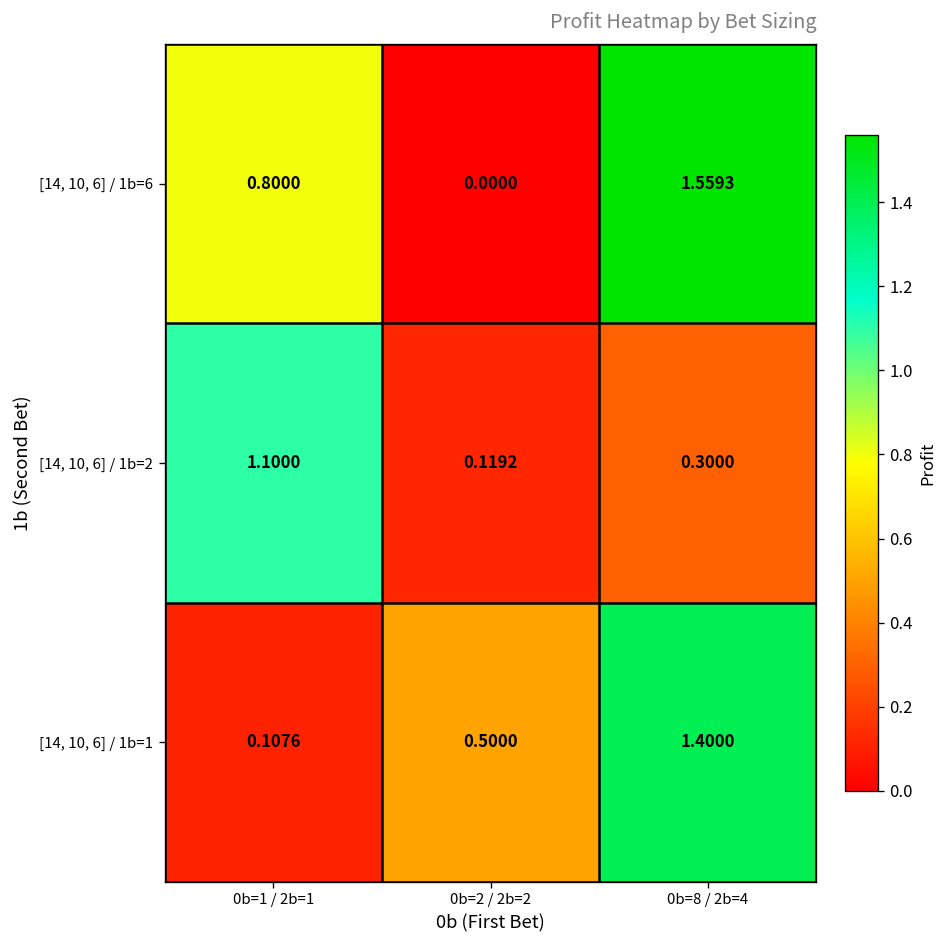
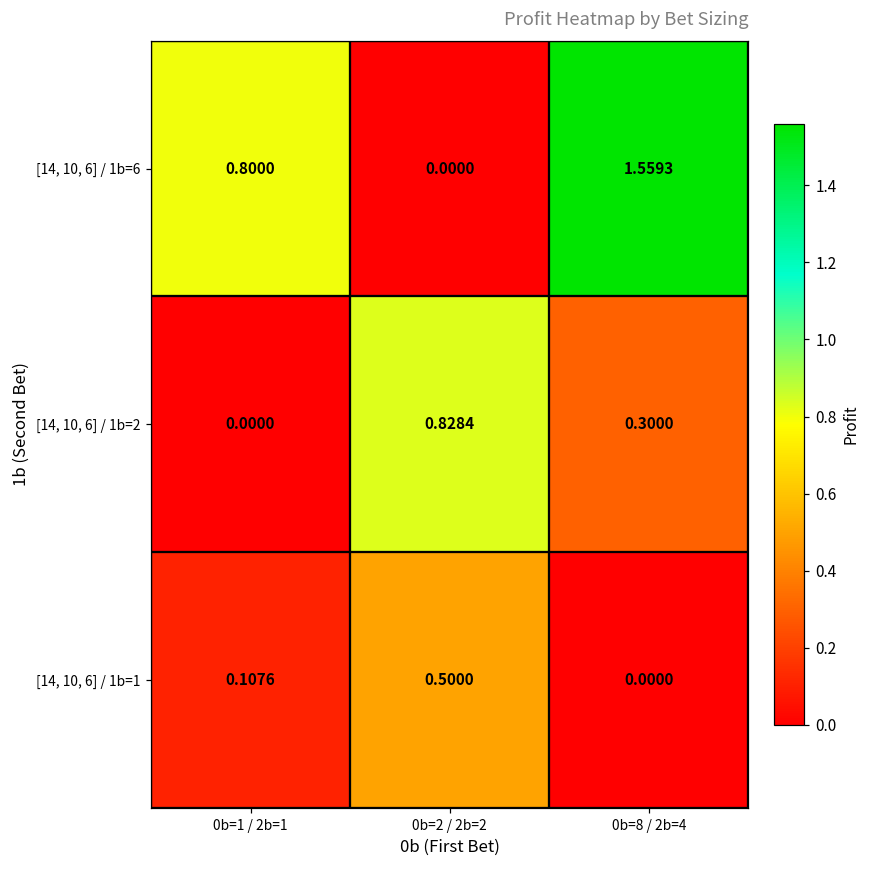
[14, 10, 6] / 1b=2, 0b=1 / 2b=1: 1.1000 -> 0.0000
[14, 10, 6] / 1b=2, 0b=2 / 2b=2: 0.1192 -> 0.8284
[14, 10, 6] / 1b=1, 0b=8 / 2b=4: 1.4000 -> 0.0000
